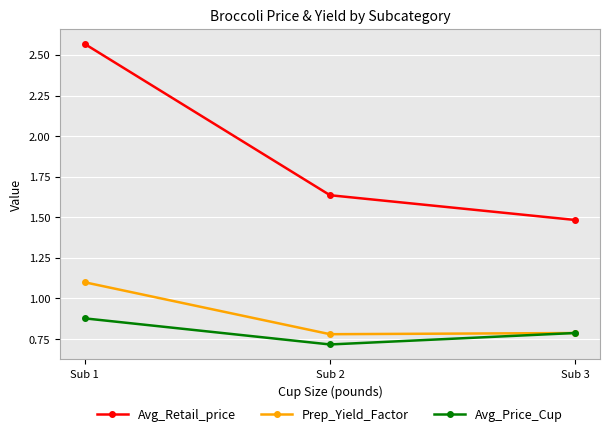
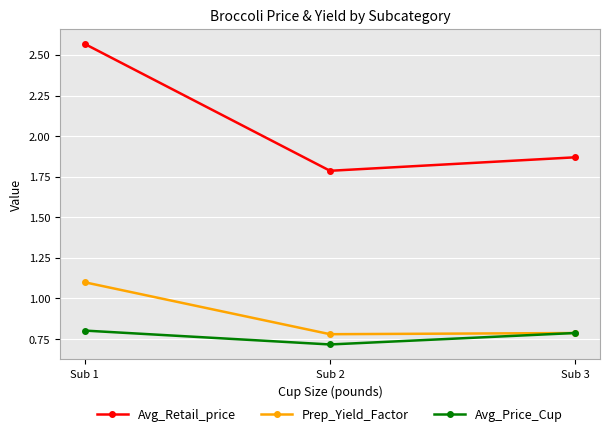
Avg_Price_Cup, Sub 1: 0.88 -> 0.80
Avg_Retail_price, Sub 2: 1.64 -> 1.79
Avg_Retail_price, Sub 3: 1.48 -> 1.87
